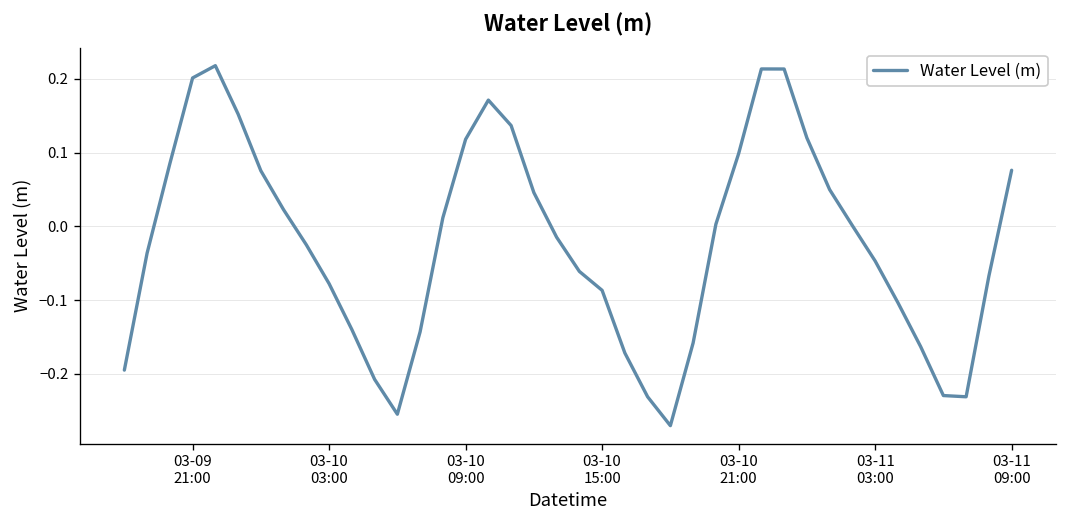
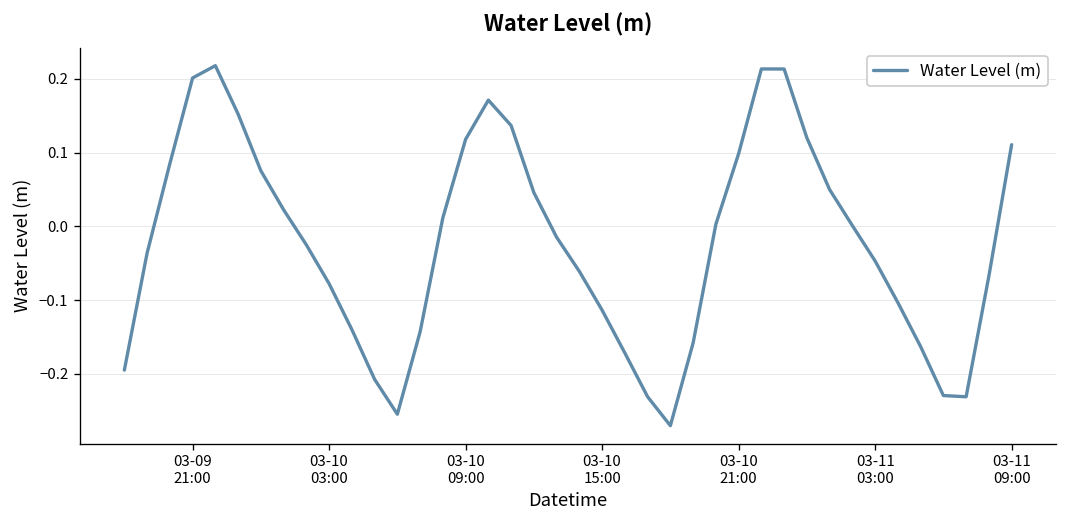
03-10 15:00: -0.09 -> -0.11
03-11 09:00: 0.08 -> 0.11
